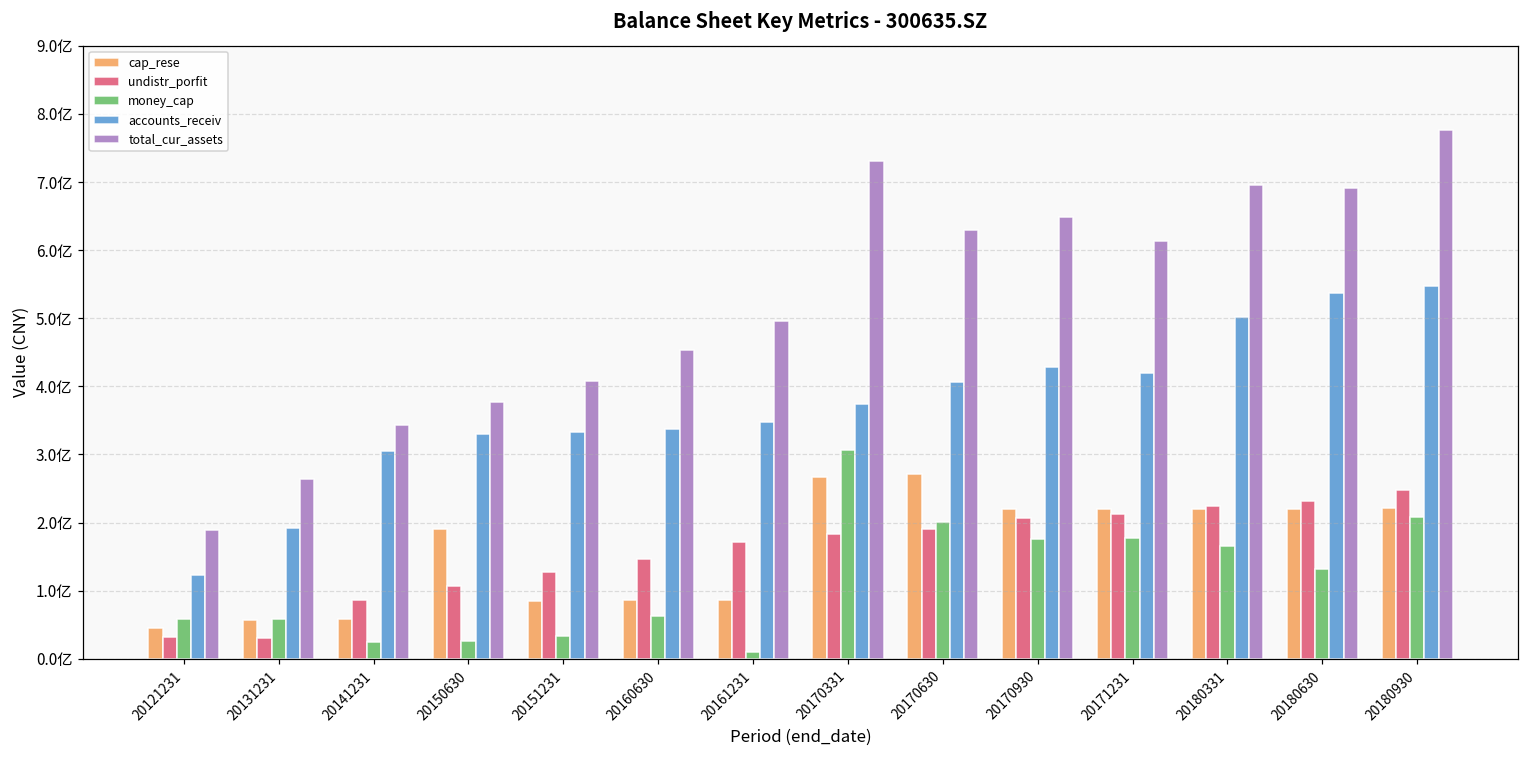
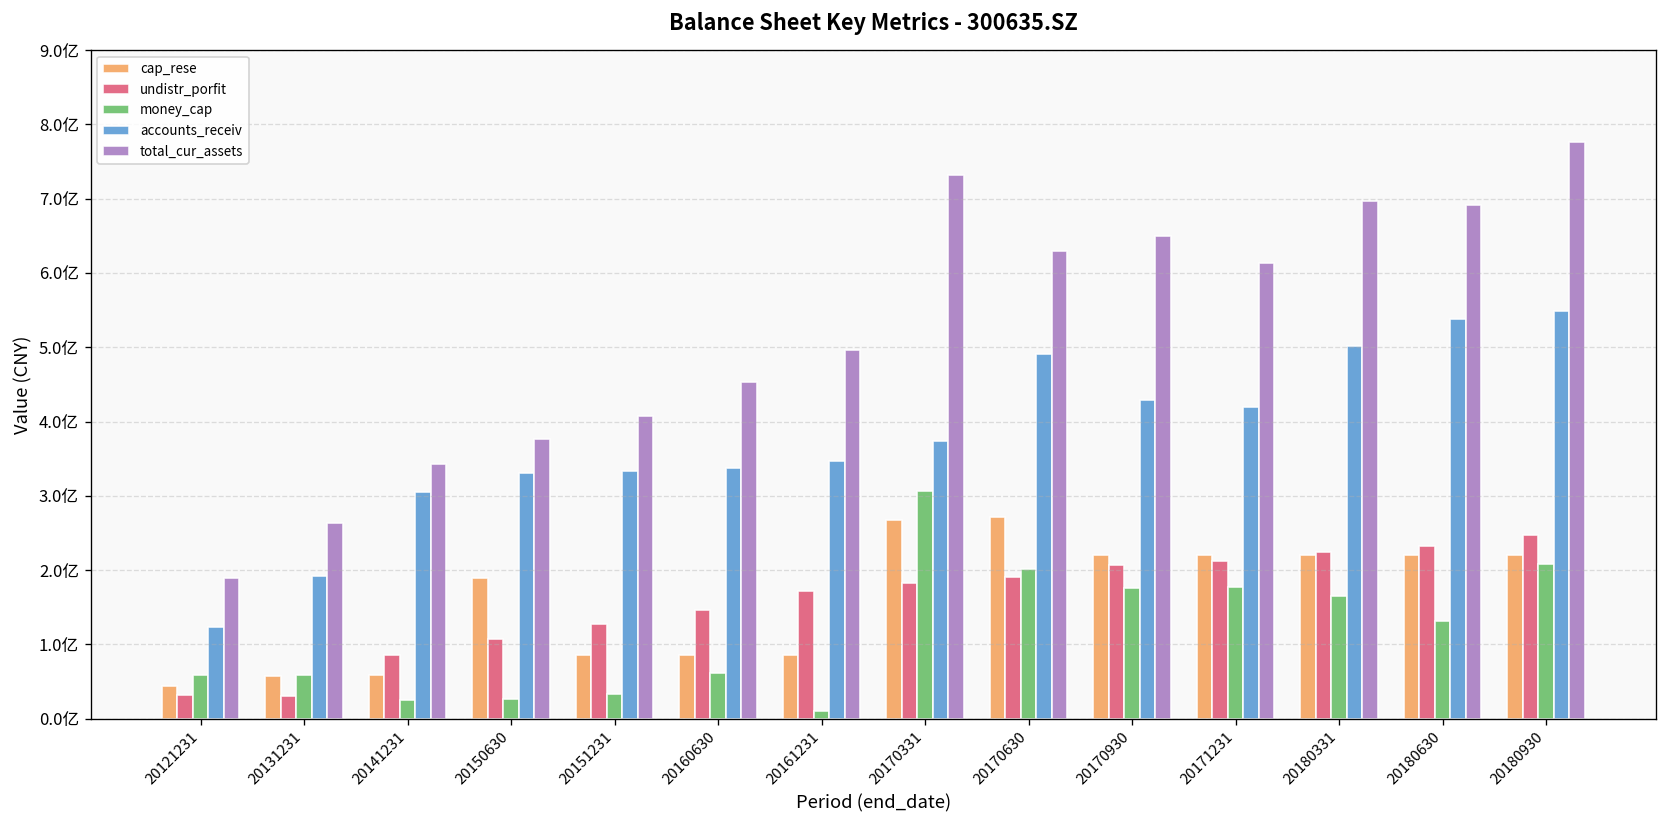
accounts_receiv, 20170630: 4.1亿 -> 4.9亿
